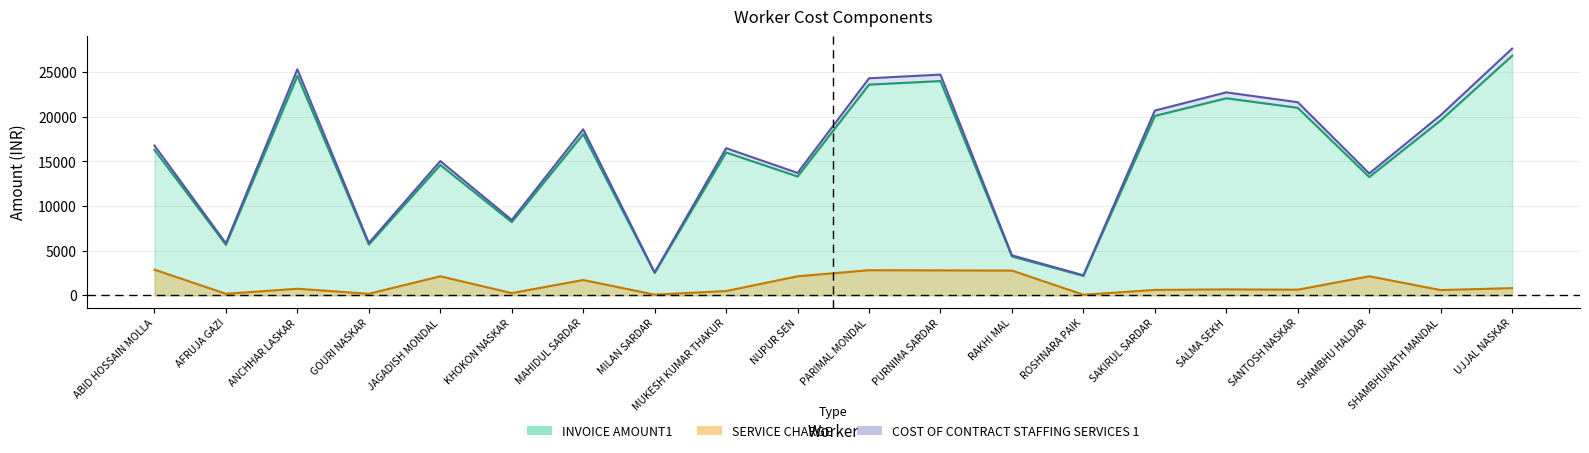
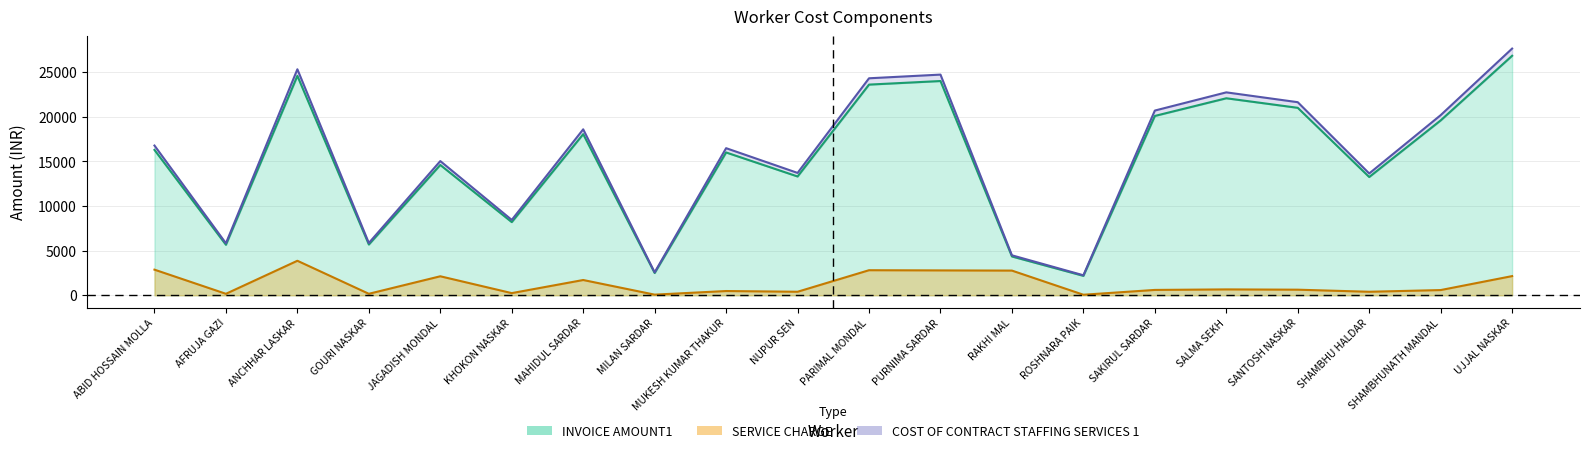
SERVICE CHARGE, ANCHHAR LASKAR: 1000 -> 4000
SERVICE CHARGE, NUPUR SEN: 2000 -> 0
SERVICE CHARGE, SHAMBHU HALDAR: 2000 -> 0
SERVICE CHARGE, UJJAL NASKAR: 1000 -> 2000
